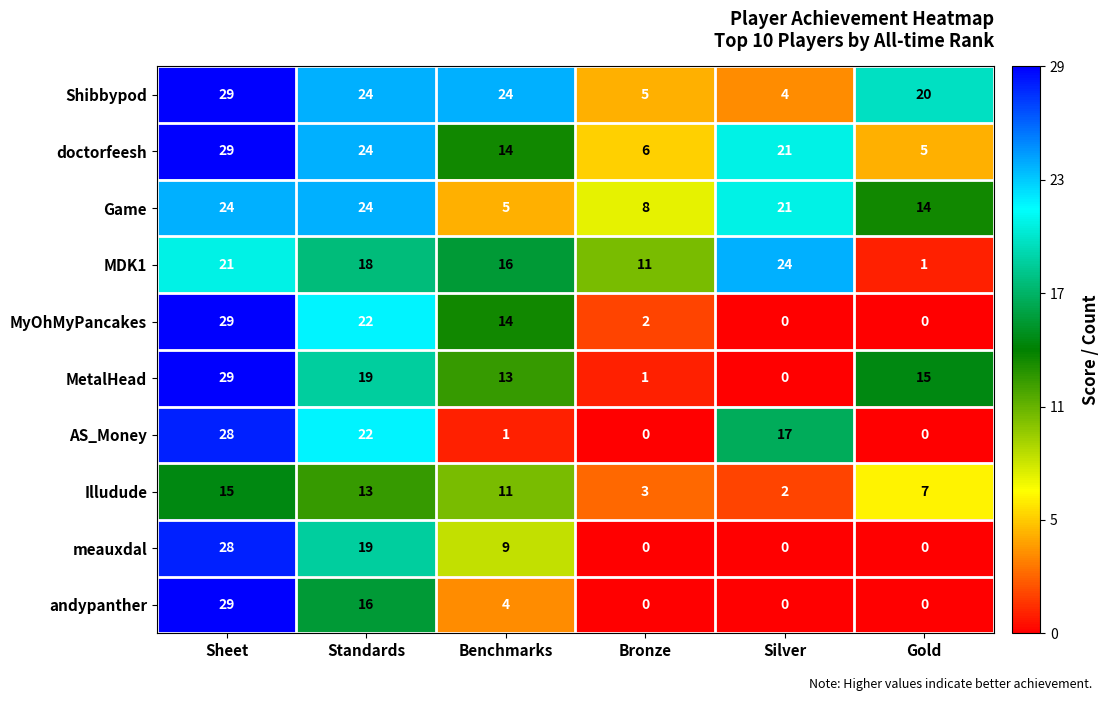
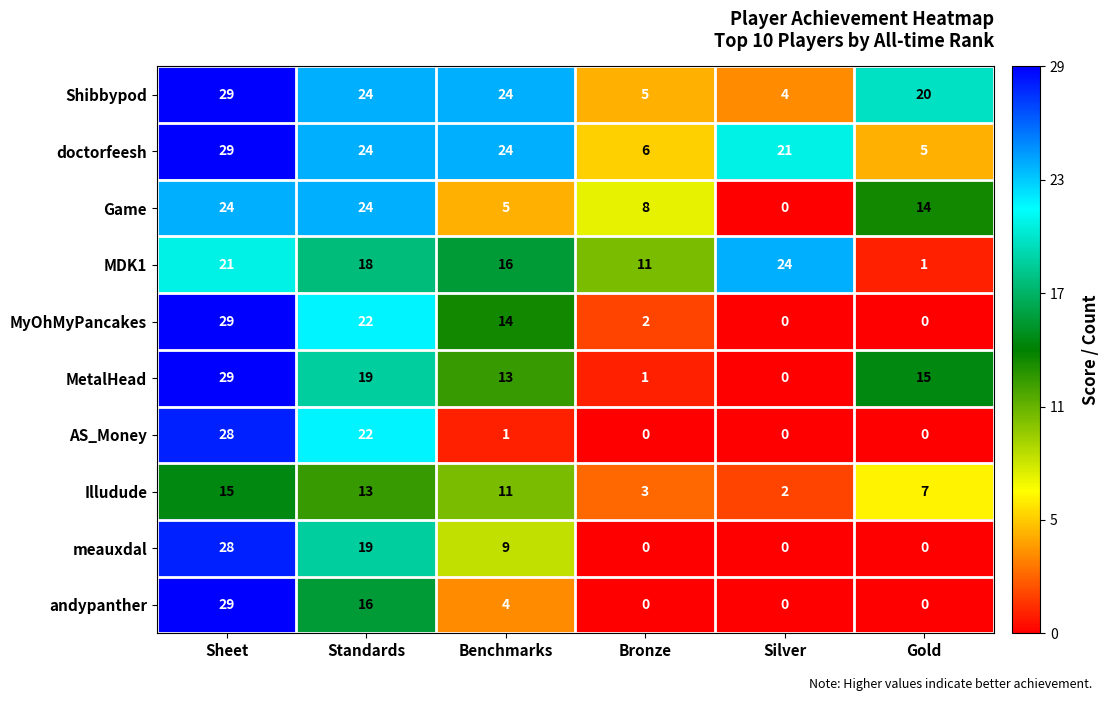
doctorfeesh, Benchmarks: 14 -> 24
Game, Silver: 21 -> 0
AS_Money, Silver: 17 -> 0
